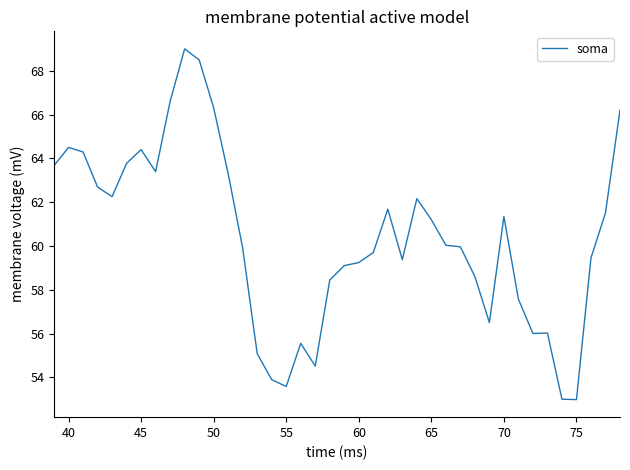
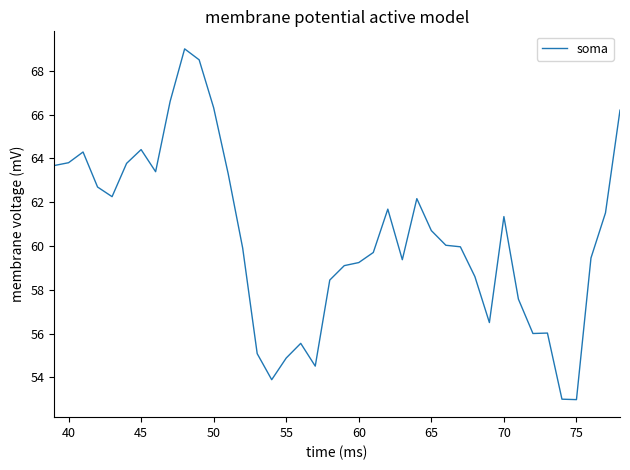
40: 64.5 -> 63.8
55: 53.6 -> 54.9
65: 61.2 -> 60.7
